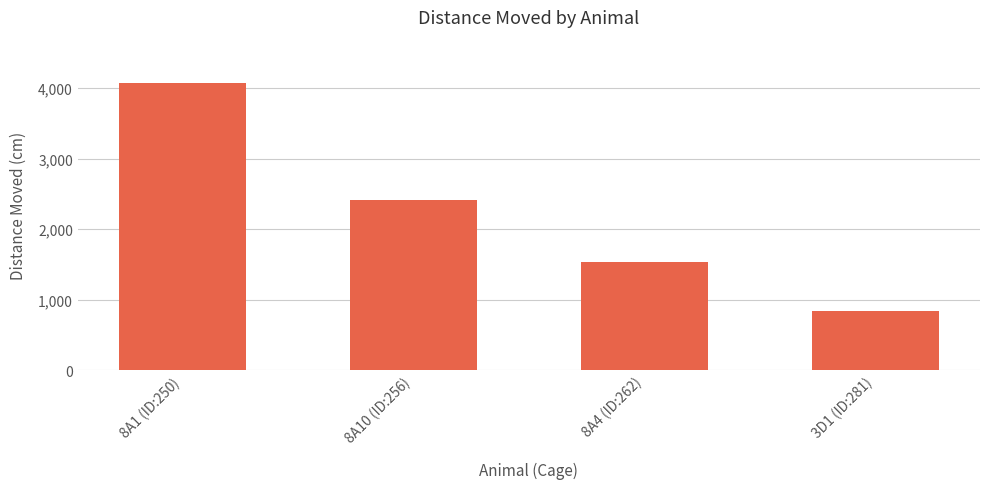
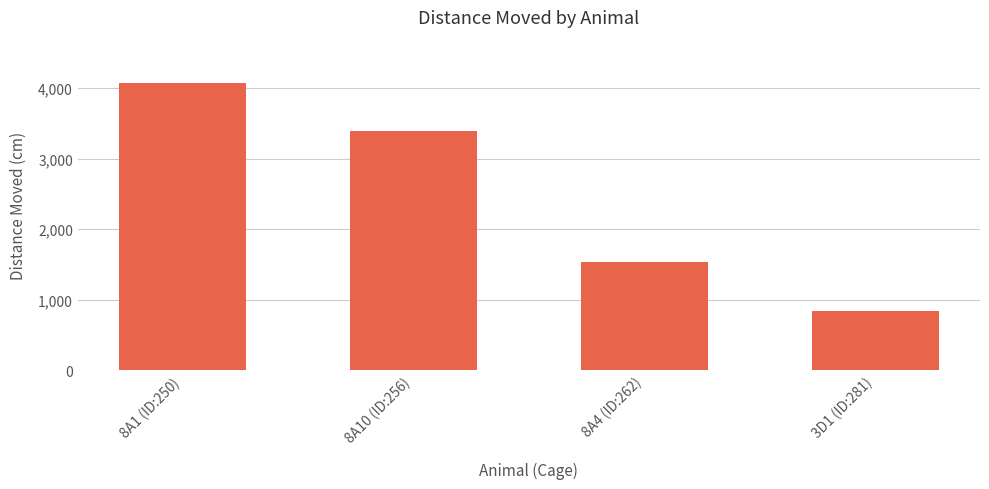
8A10 (ID:256): 2,400 -> 3,400
